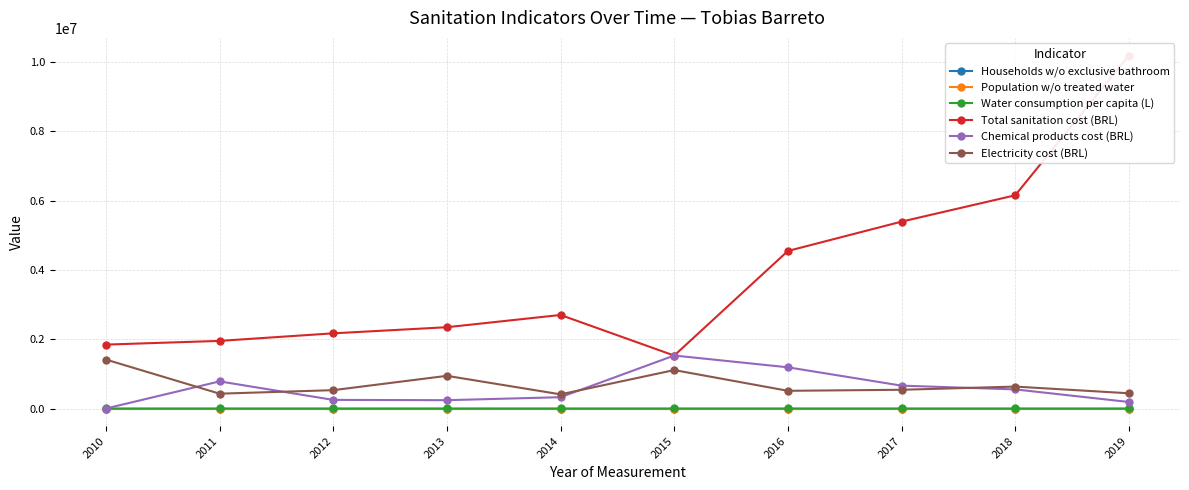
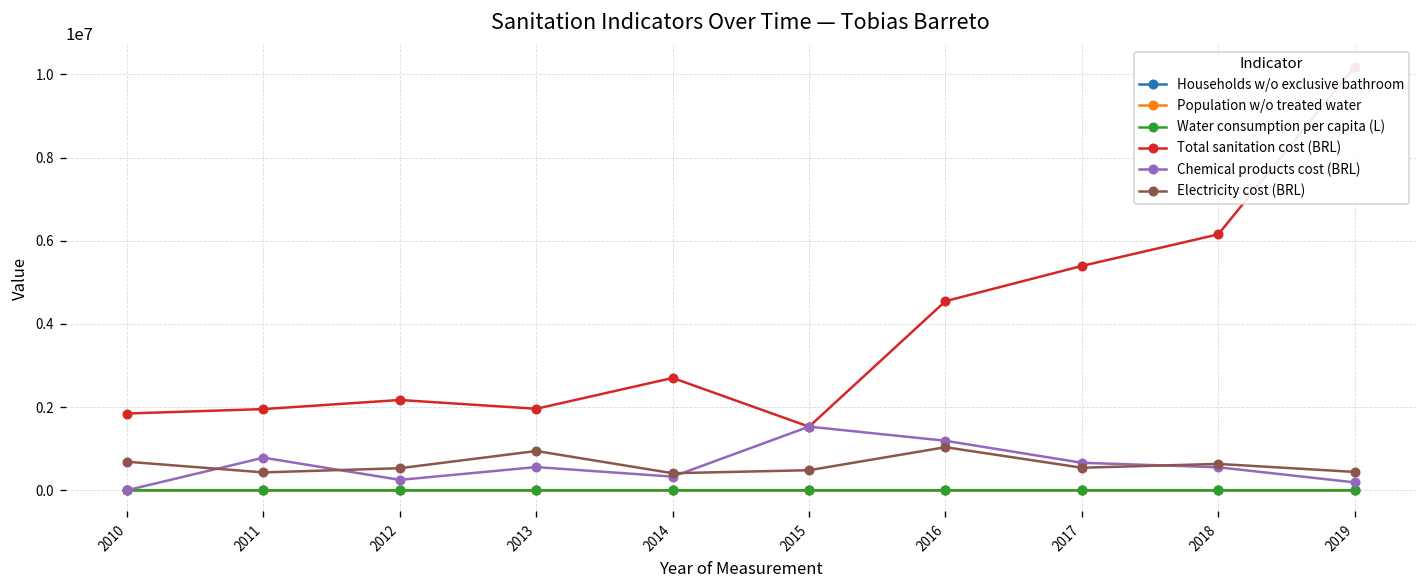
Electricity cost (BRL), 2010: 1400000 -> 700000
Total sanitation cost (BRL), 2013: 2300000 -> 2000000
Chemical products cost (BRL), 2013: 200000 -> 600000
Electricity cost (BRL), 2015: 1100000 -> 500000
Electricity cost (BRL), 2016: 500000 -> 1000000
